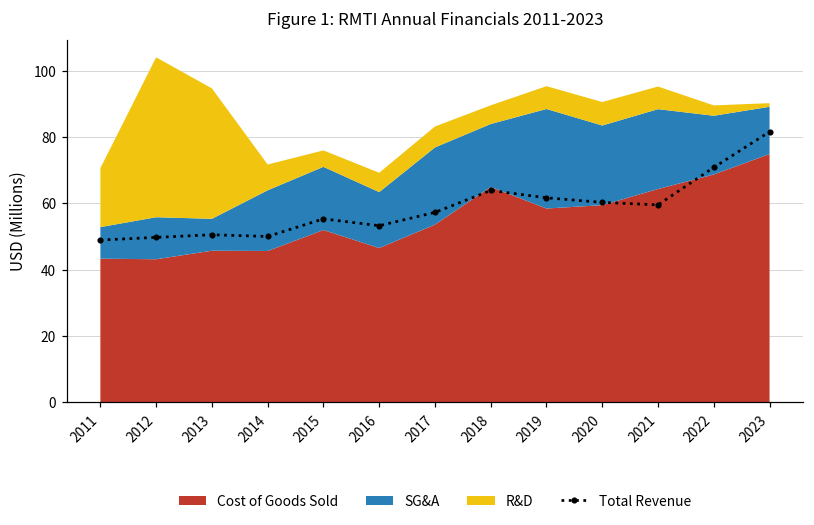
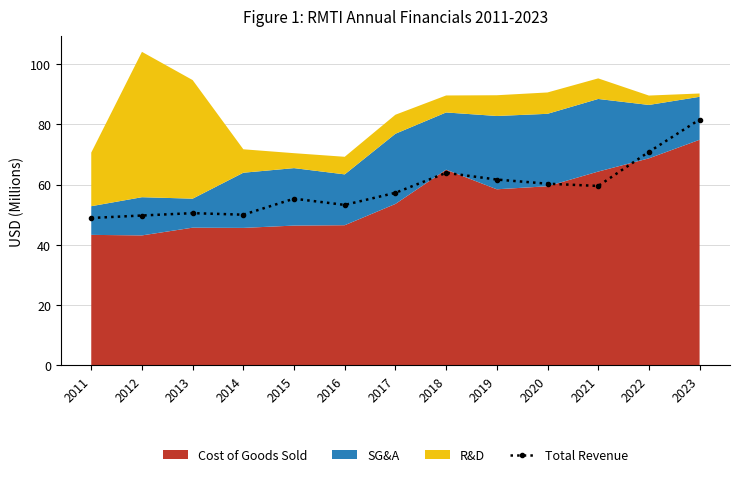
Cost of Goods Sold, 2015: 52 -> 46
SG&A, 2019: 30 -> 24
